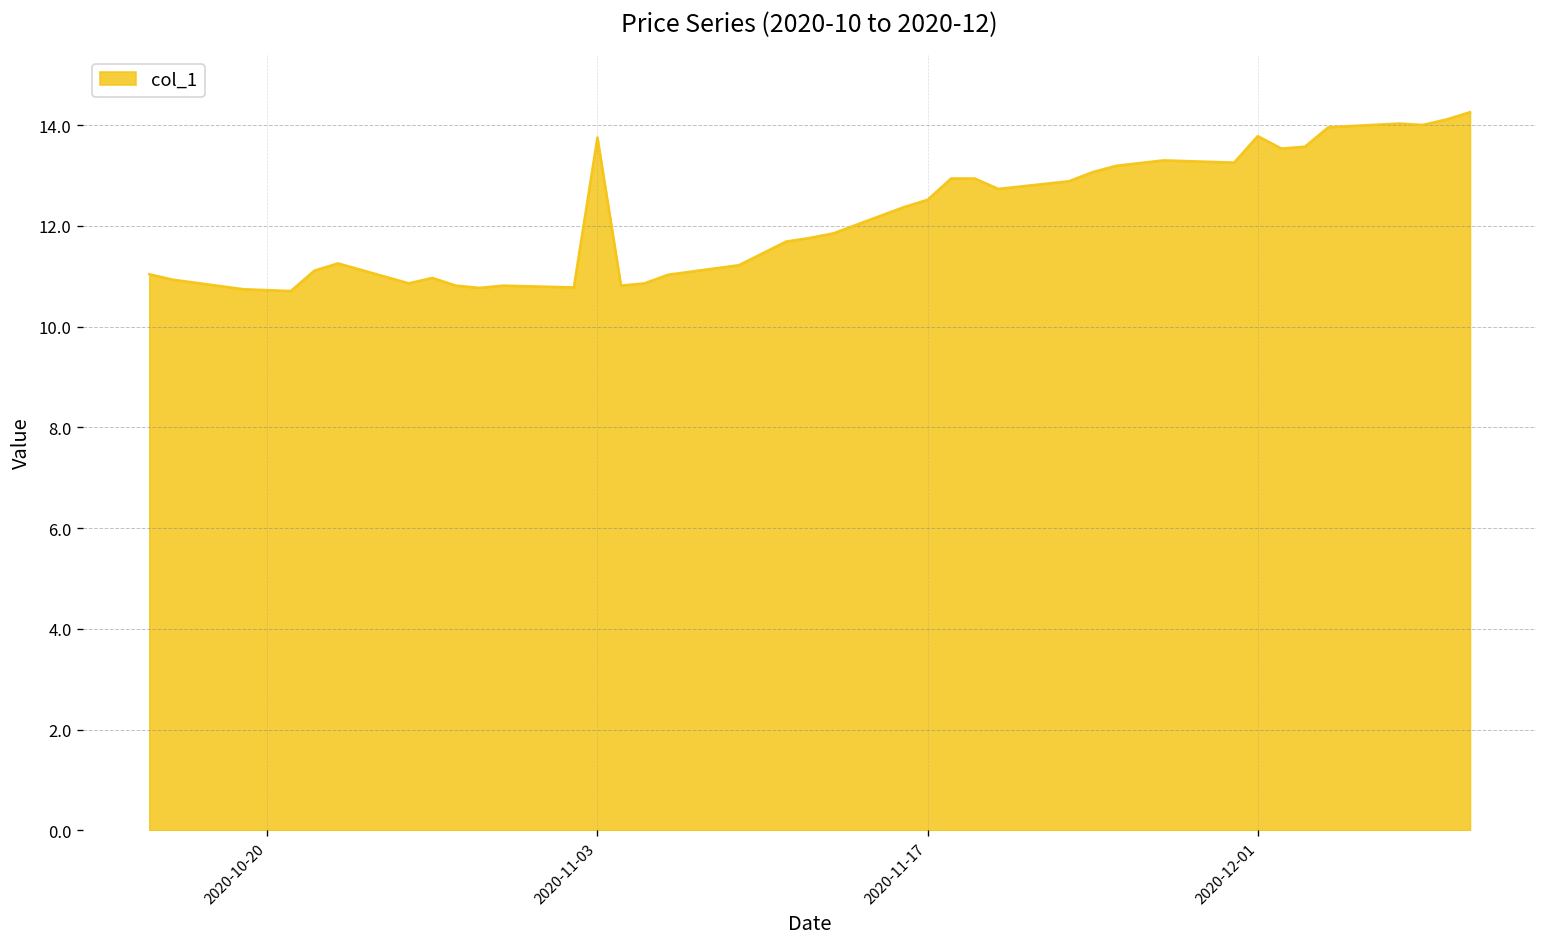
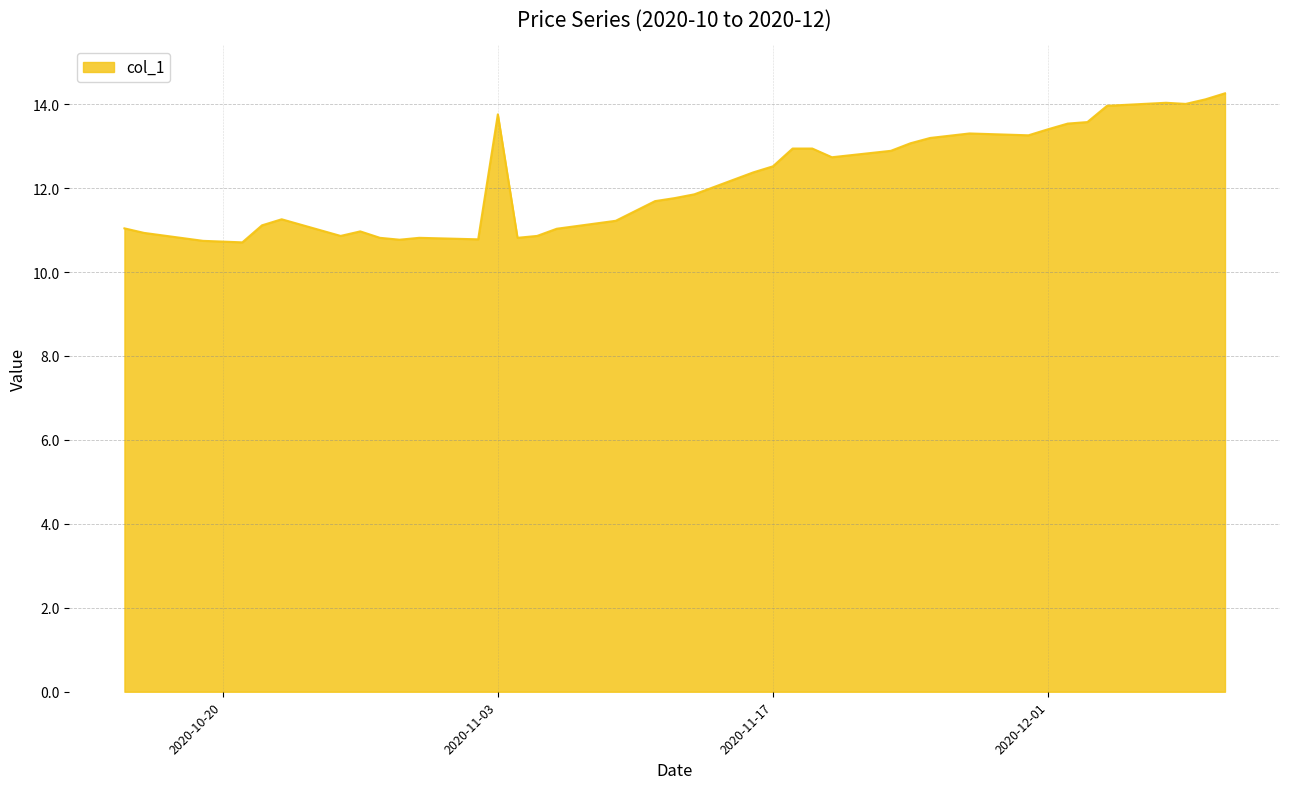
2020-12-01: 13.8 -> 13.4
